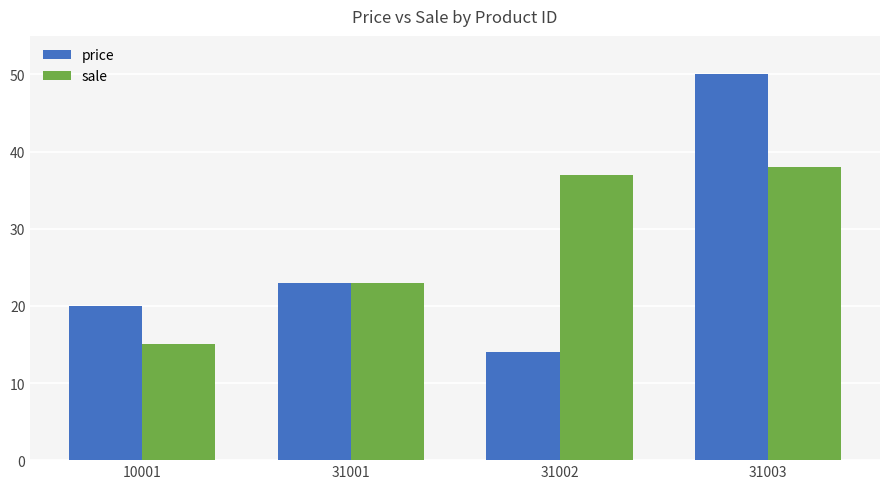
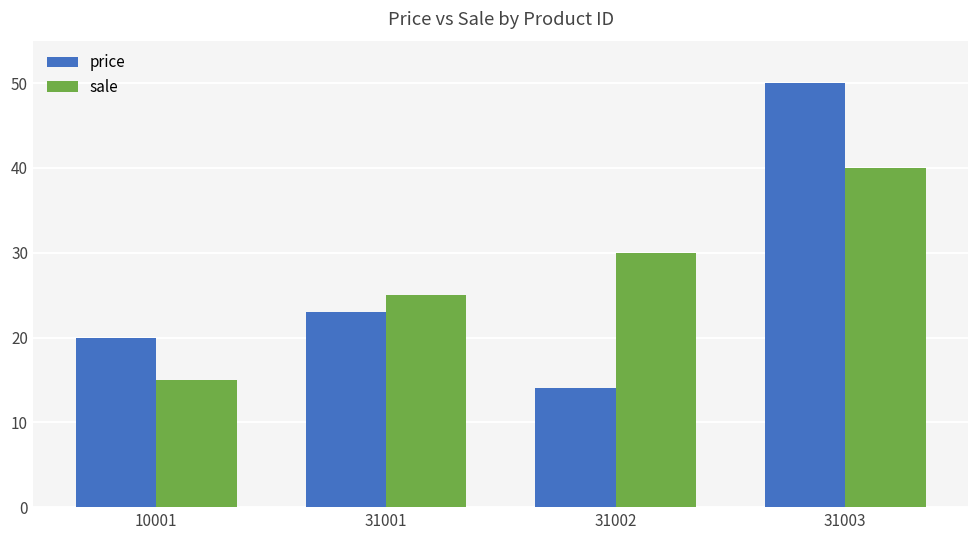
sale, 31001: 23 -> 25
sale, 31002: 37 -> 30
sale, 31003: 38 -> 40
